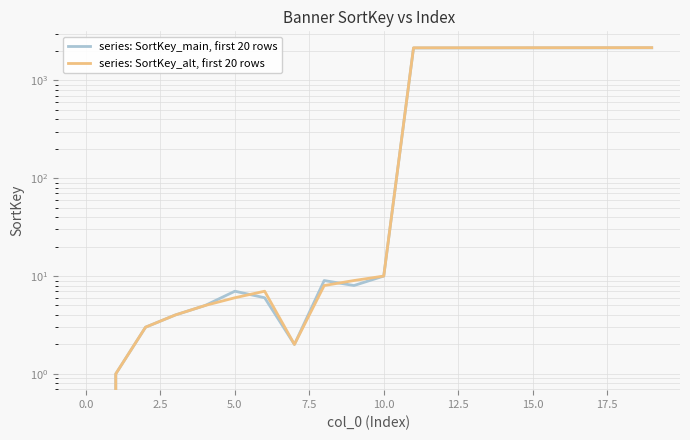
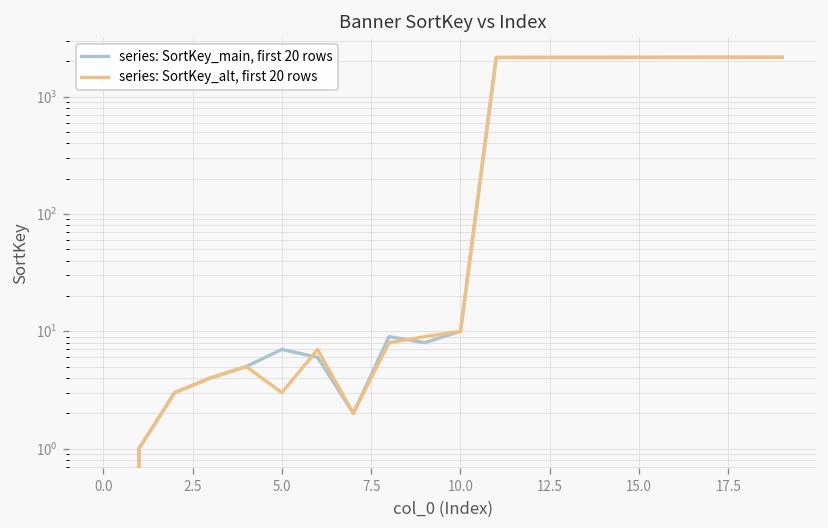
series: SortKey_alt, first 20 rows, 5.0: 6 -> 3
